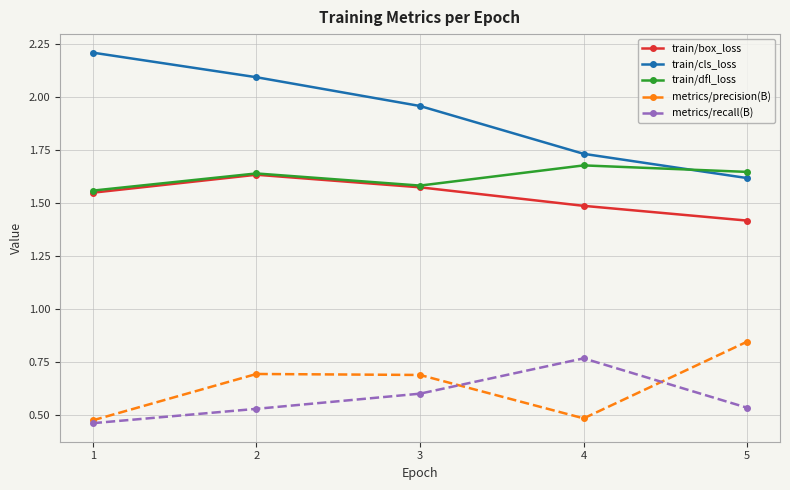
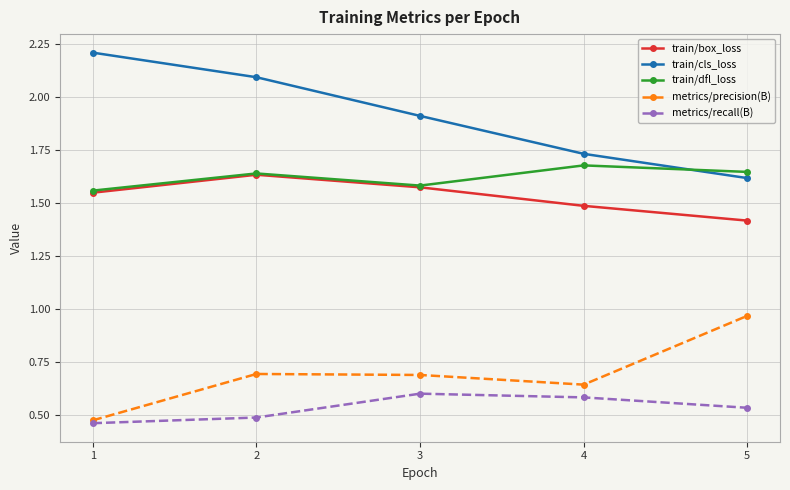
metrics/recall(B), 2: 0.53 -> 0.49
train/cls_loss, 3: 1.96 -> 1.91
metrics/precision(B), 4: 0.48 -> 0.64
metrics/recall(B), 4: 0.77 -> 0.58
metrics/precision(B), 5: 0.85 -> 0.97
